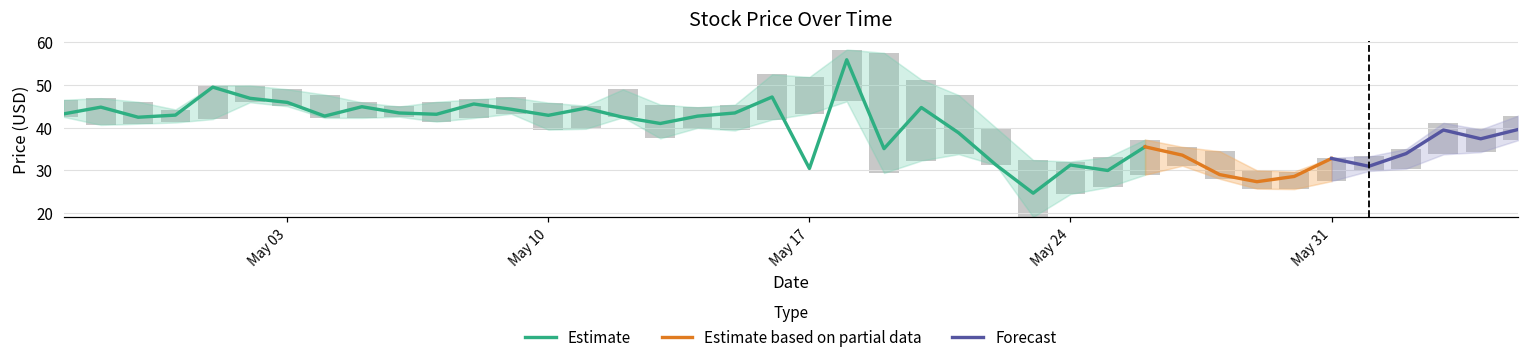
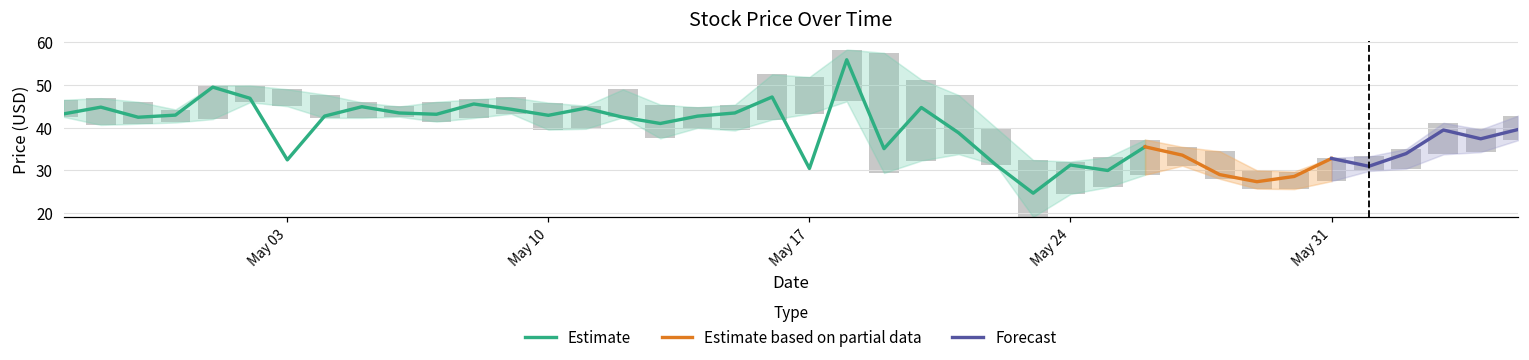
Estimate, May 03: 46 -> 32
